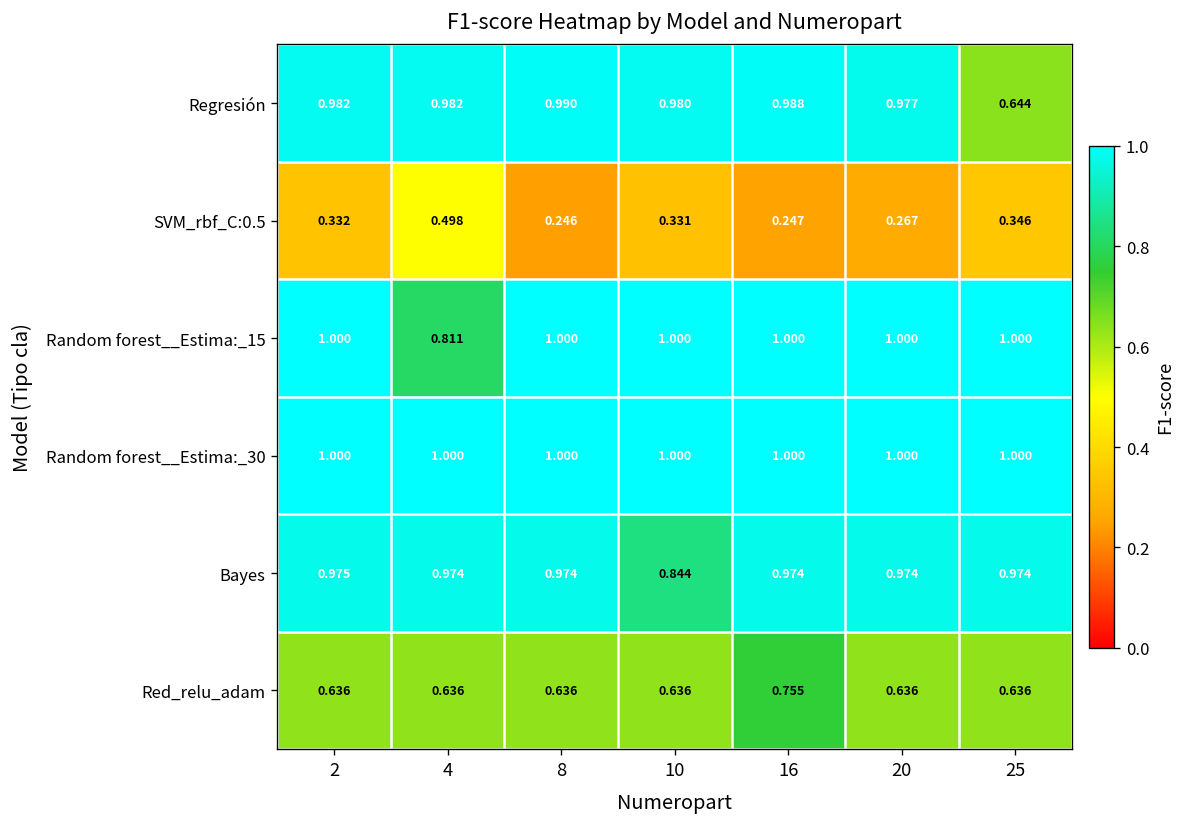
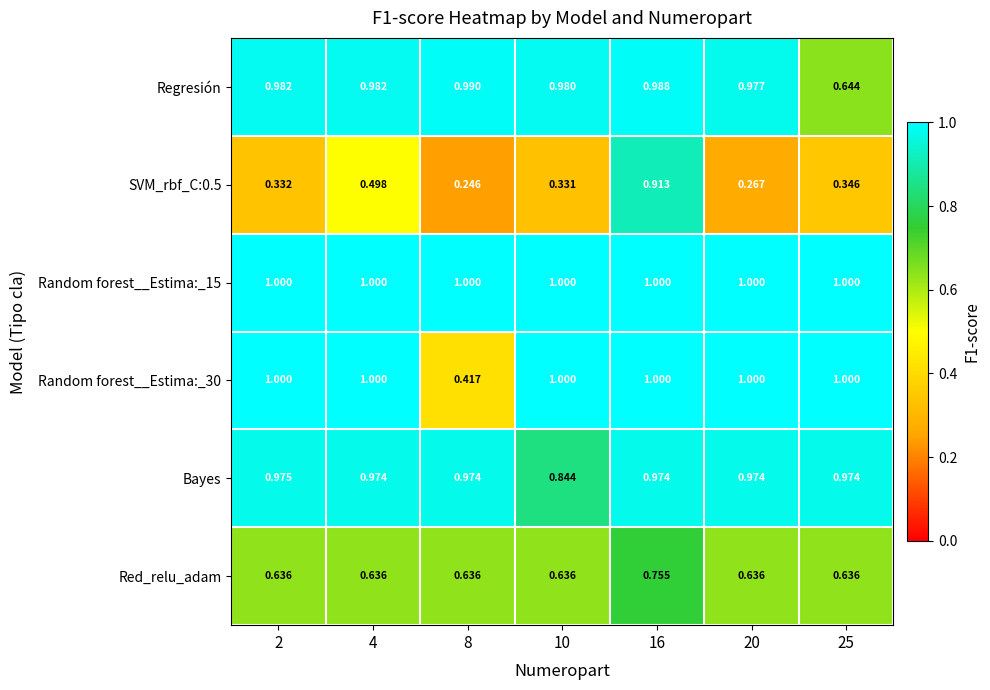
SVM_rbf_C:0.5, 16: 0.247 -> 0.913
Random forest__Estima:_15, 4: 0.811 -> 1.000
Random forest__Estima:_30, 8: 1.000 -> 0.417
